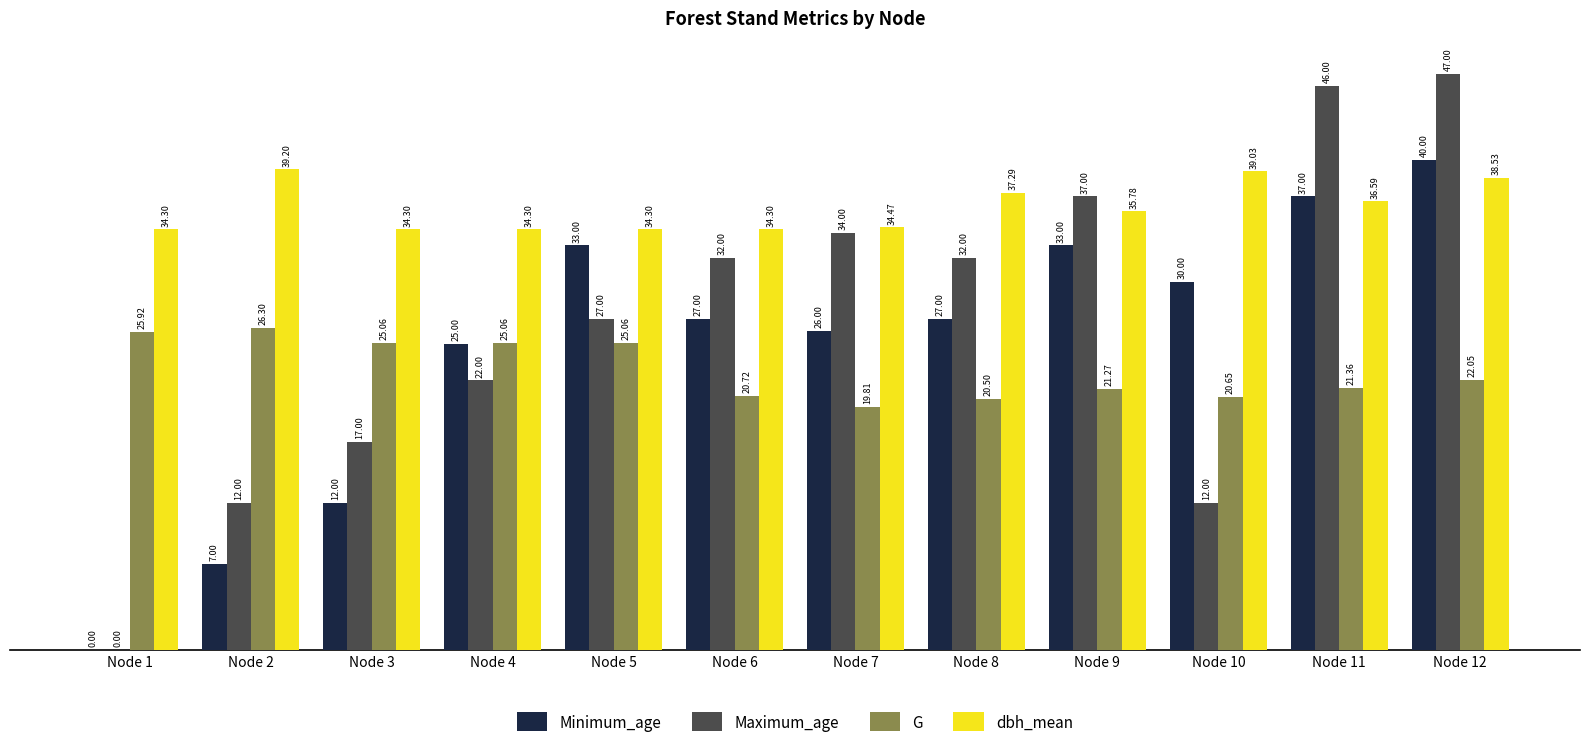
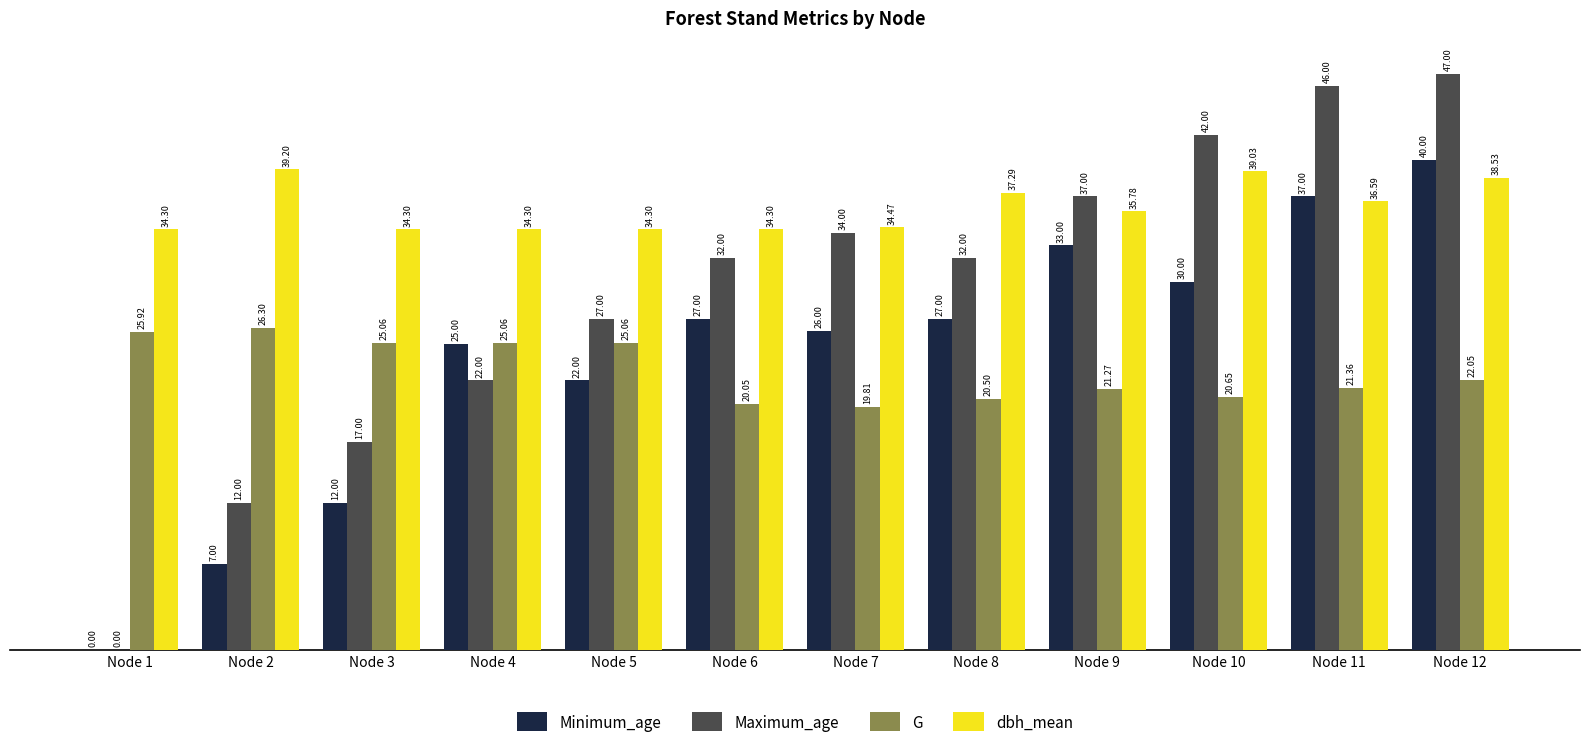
Minimum_age, Node 5: 33.00 -> 22.00
G, Node 6: 20.72 -> 20.05
Maximum_age, Node 10: 12.00 -> 42.00
